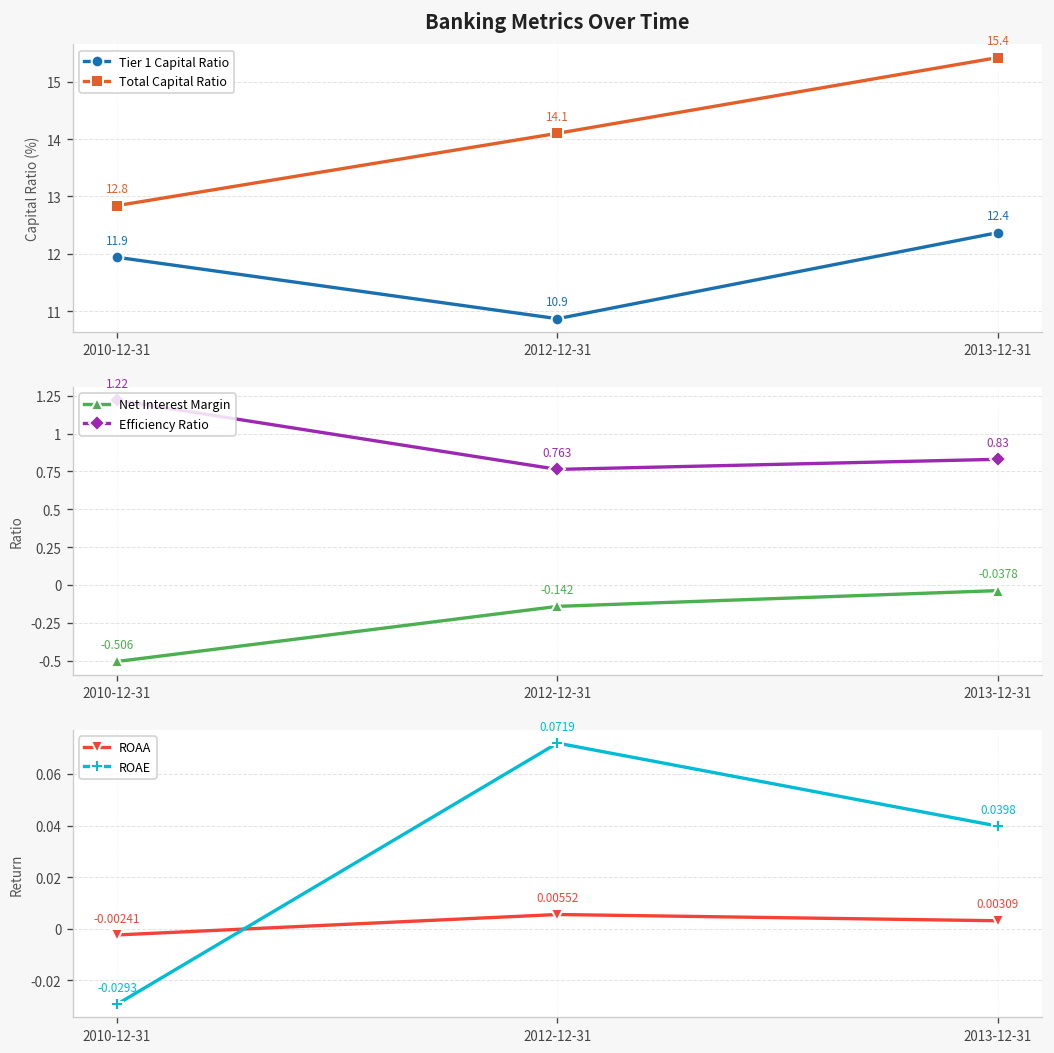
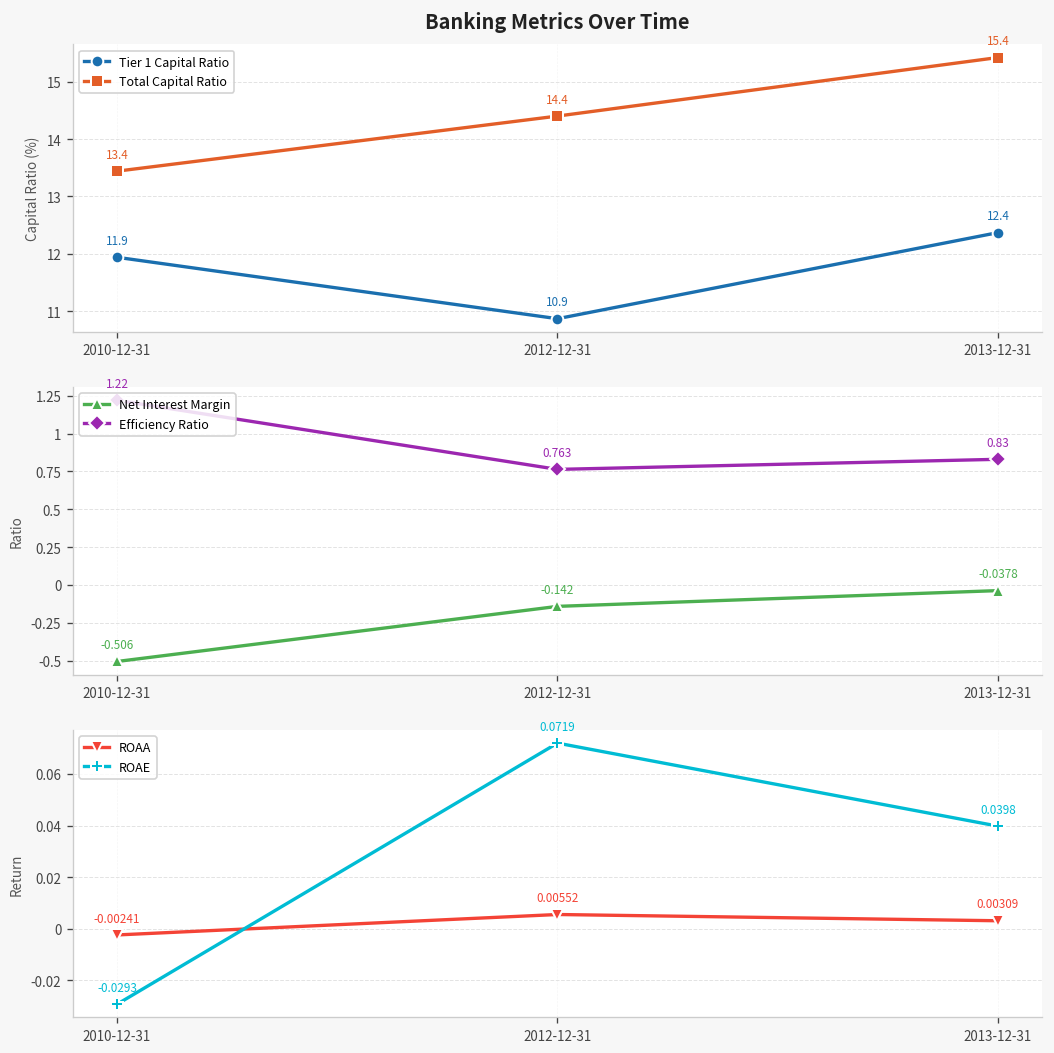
Banking Metrics Over Time, Total Capital Ratio, 2010-12-31: 12.8 -> 13.4
Banking Metrics Over Time, Total Capital Ratio, 2012-12-31: 14.1 -> 14.4
